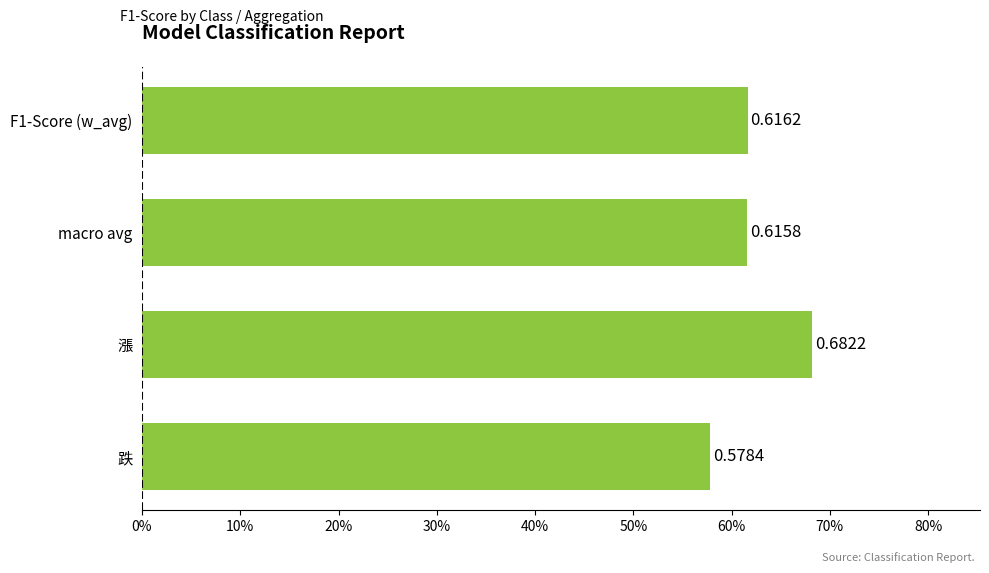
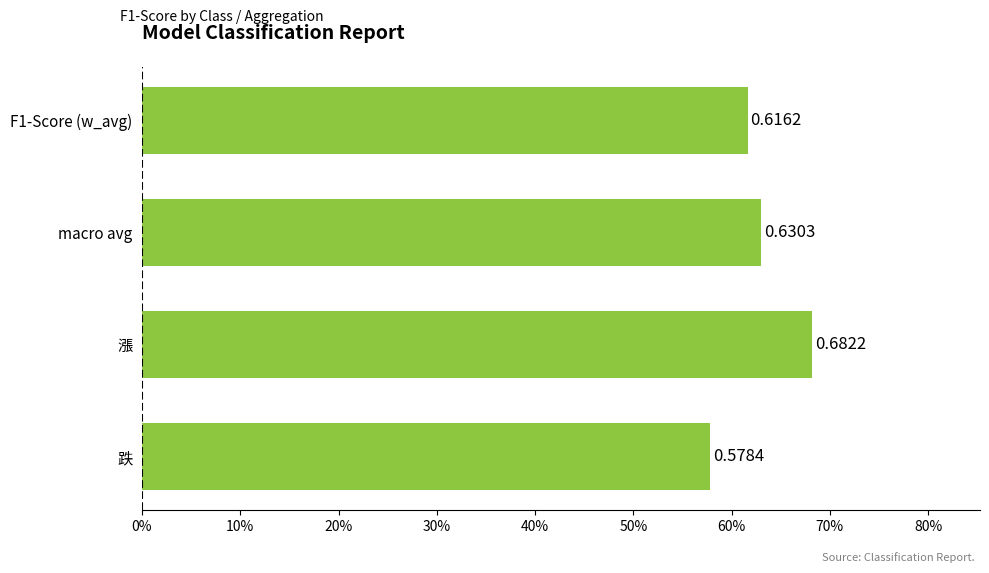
macro avg: 0.6158 -> 0.6303
